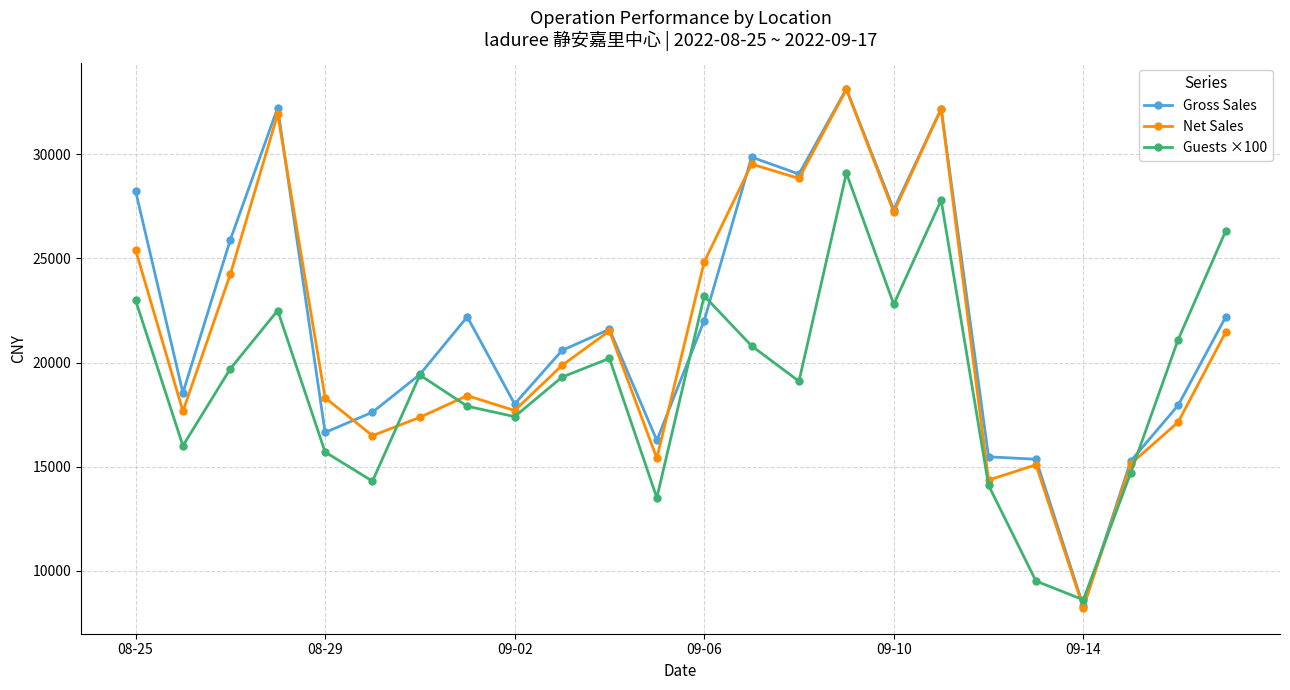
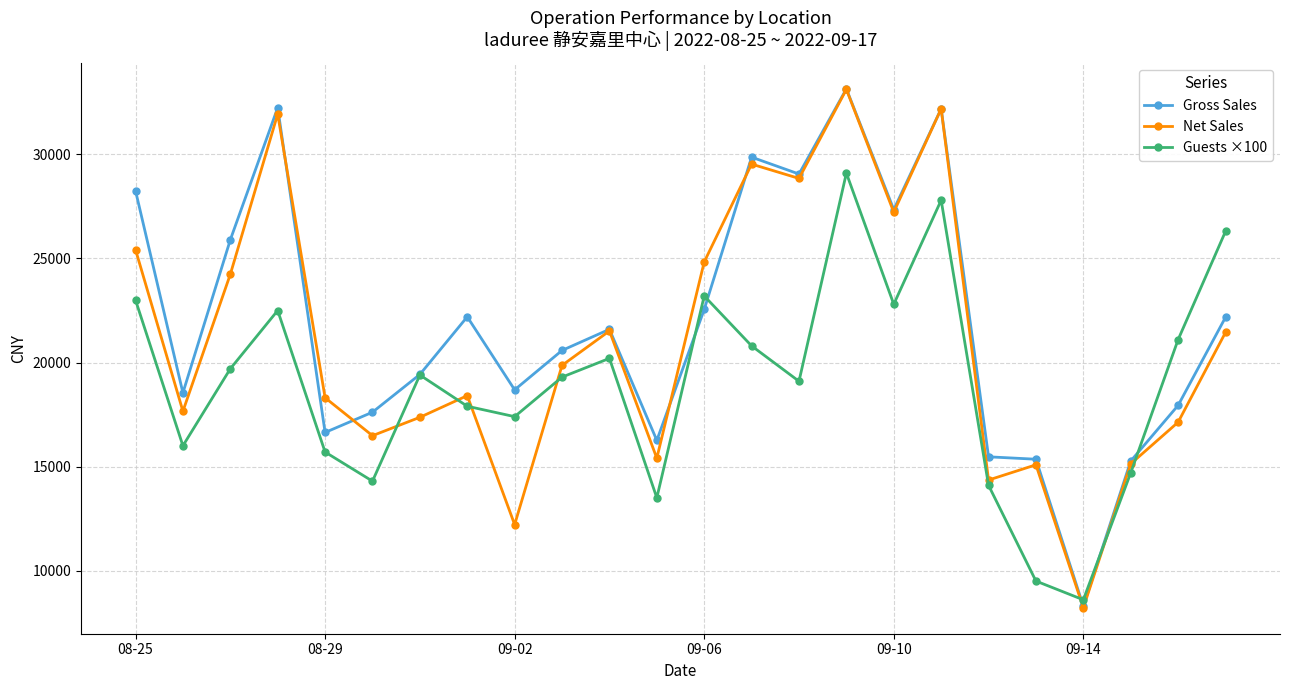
Gross Sales, 09-02: 18000 -> 18700
Net Sales, 09-02: 17700 -> 12200
Gross Sales, 09-06: 22000 -> 22500
